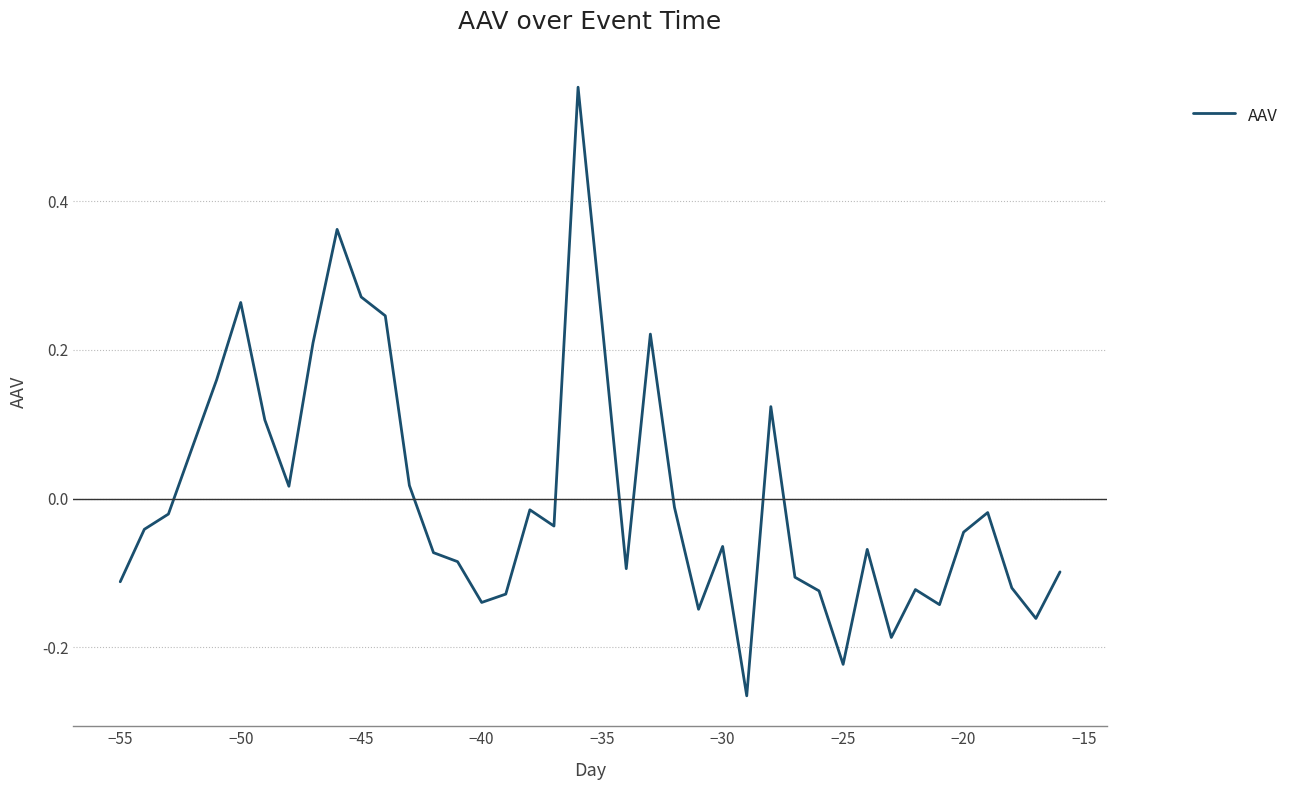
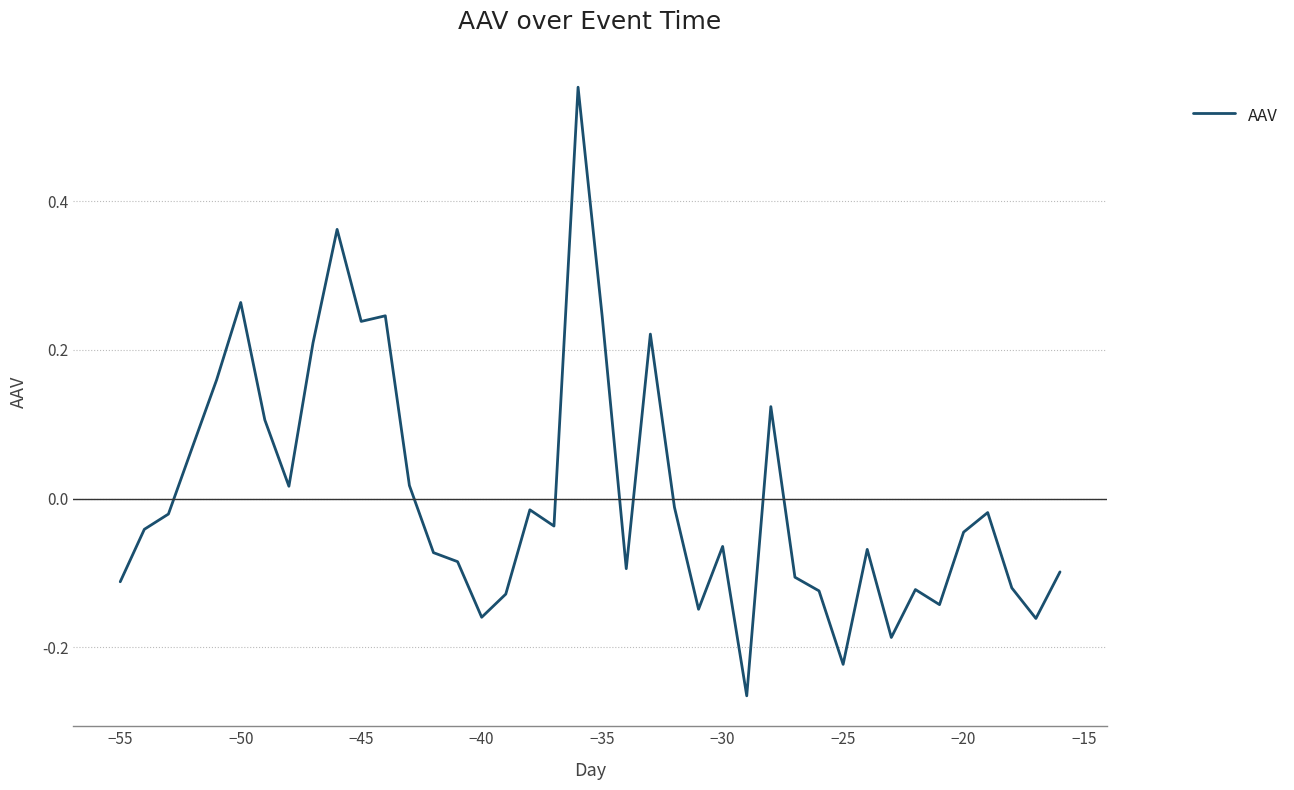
−45: 0.27 -> 0.24
−40: -0.14 -> -0.16
−35: 0.23 -> 0.25
